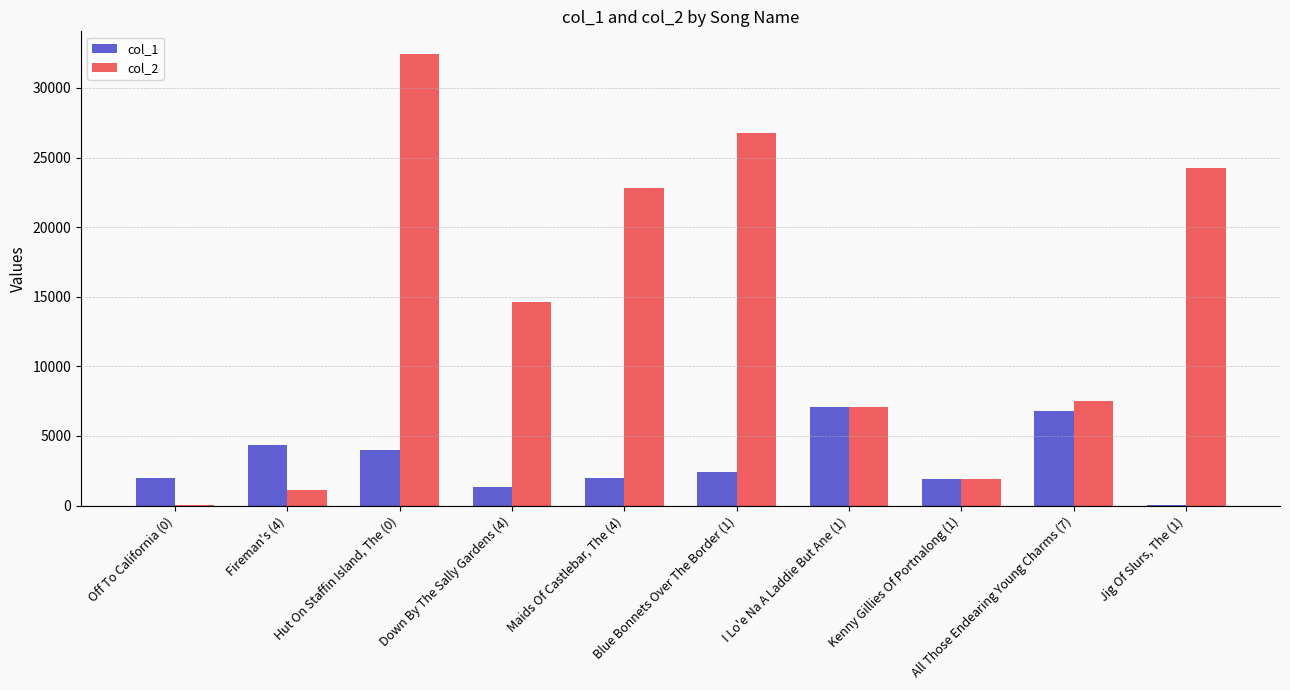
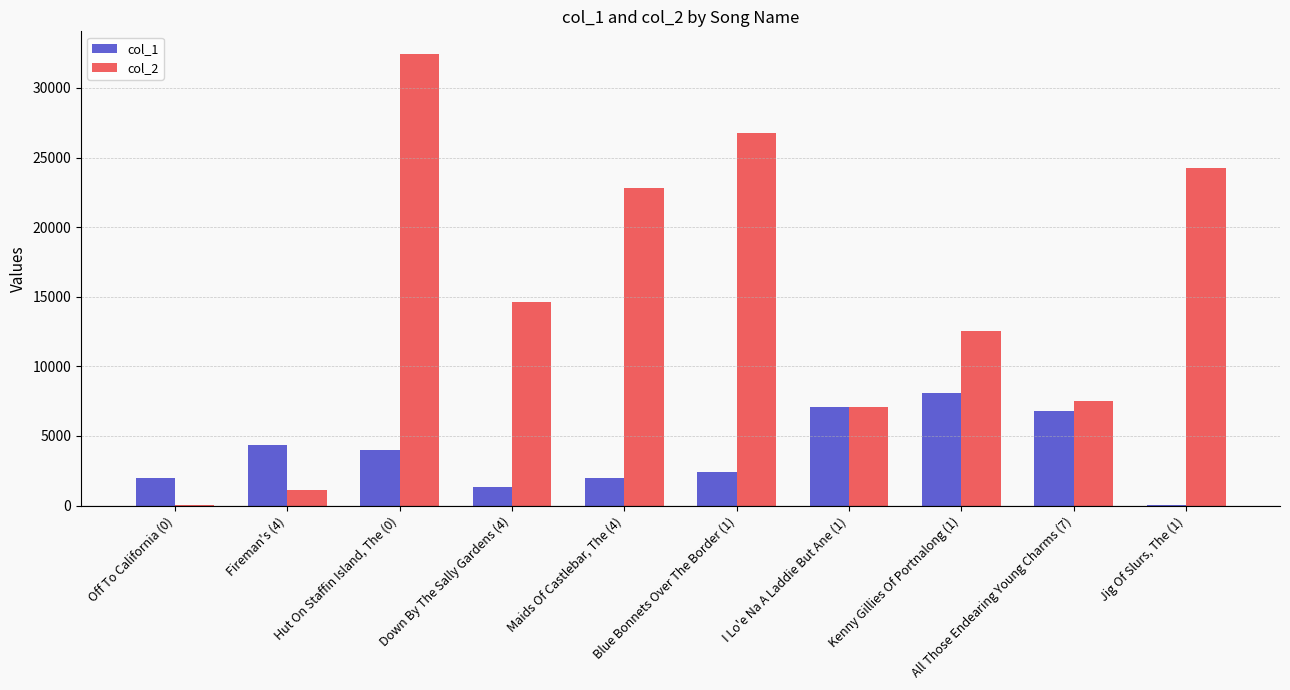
col_1, Kenny Gillies Of Portnalong (1): 1900 -> 8100
col_2, Kenny Gillies Of Portnalong (1): 1900 -> 12600
